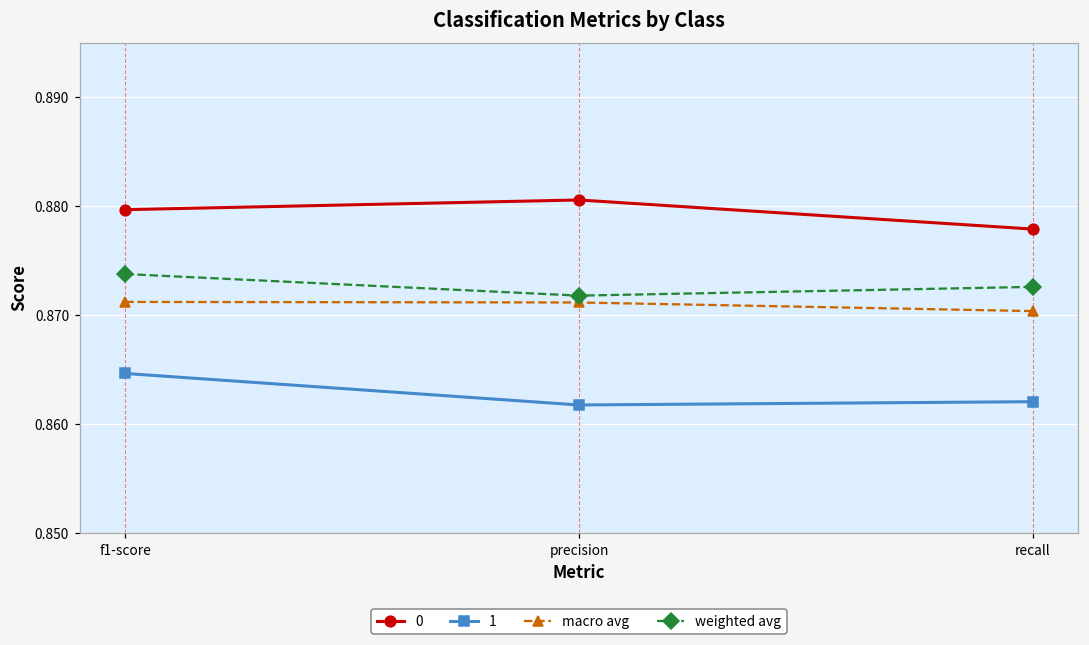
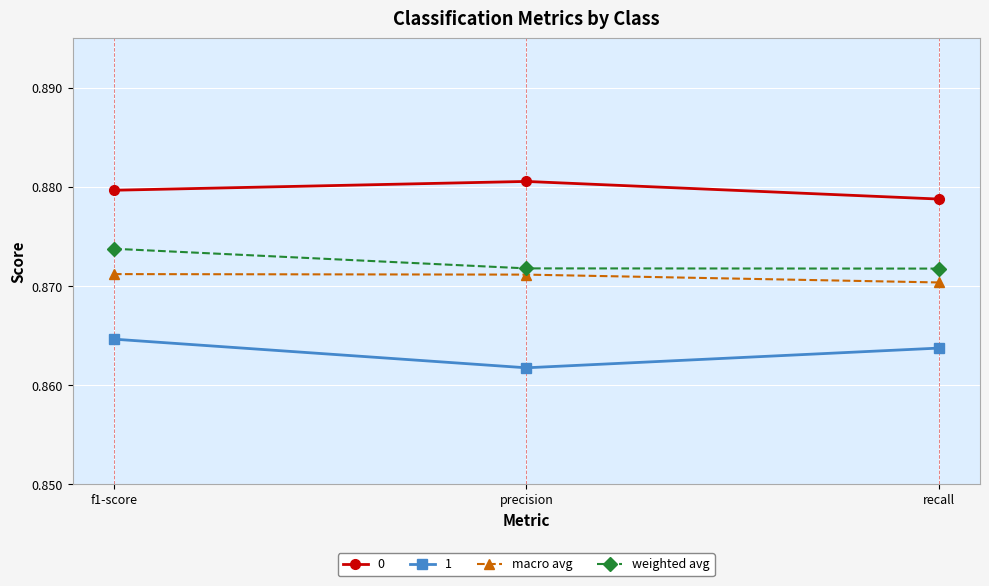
0, recall: 0.878 -> 0.879
1, recall: 0.862 -> 0.864
weighted avg, recall: 0.873 -> 0.872
